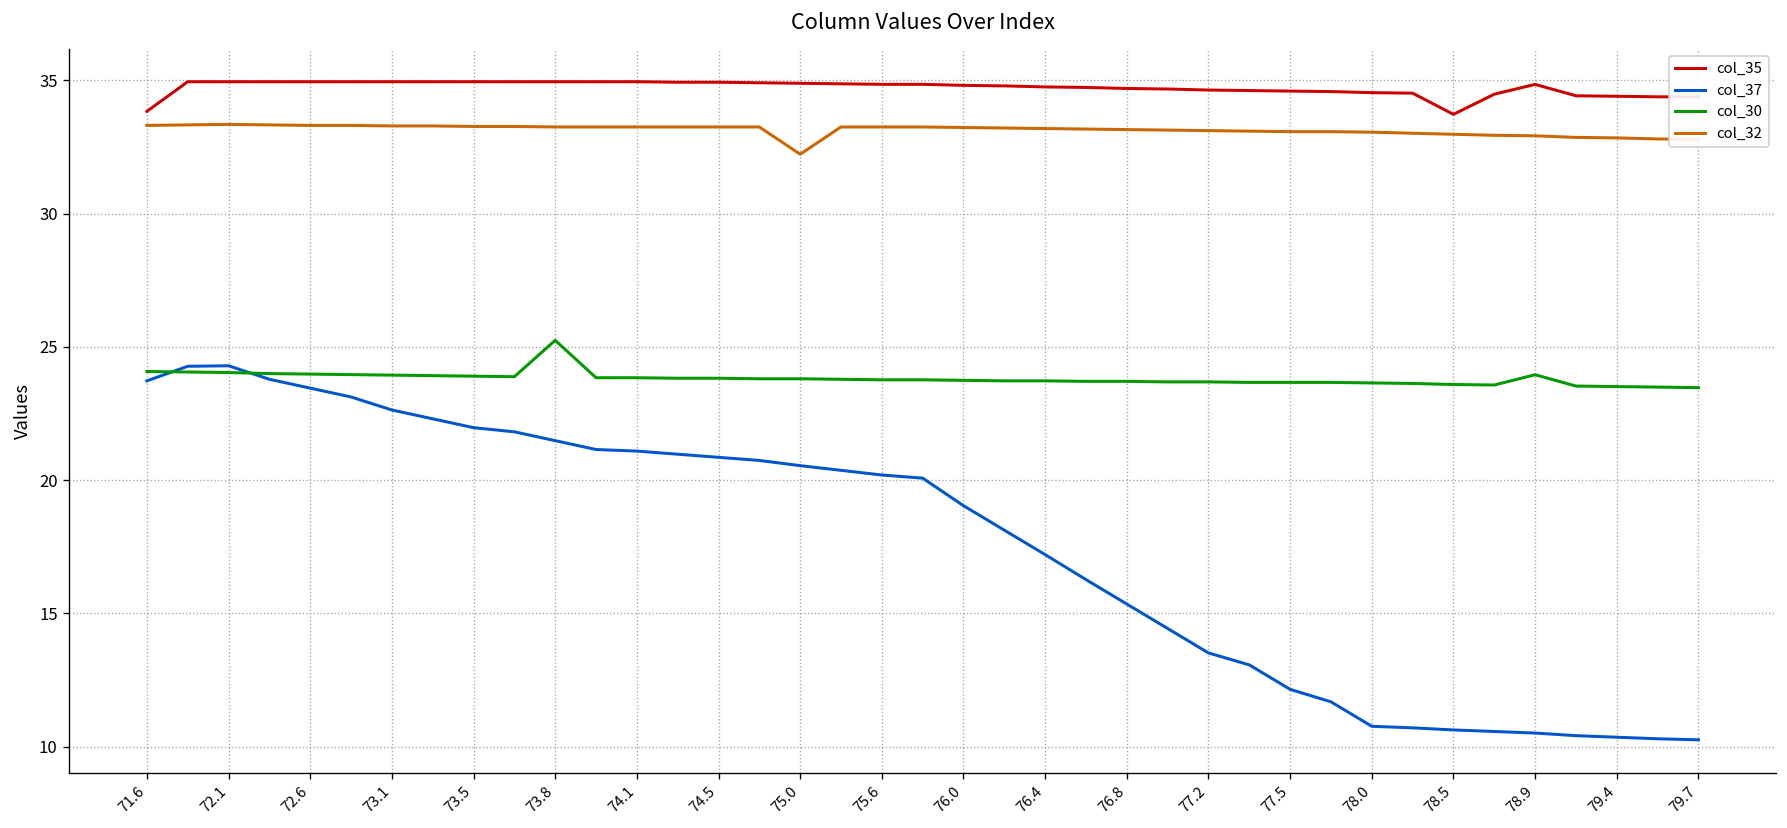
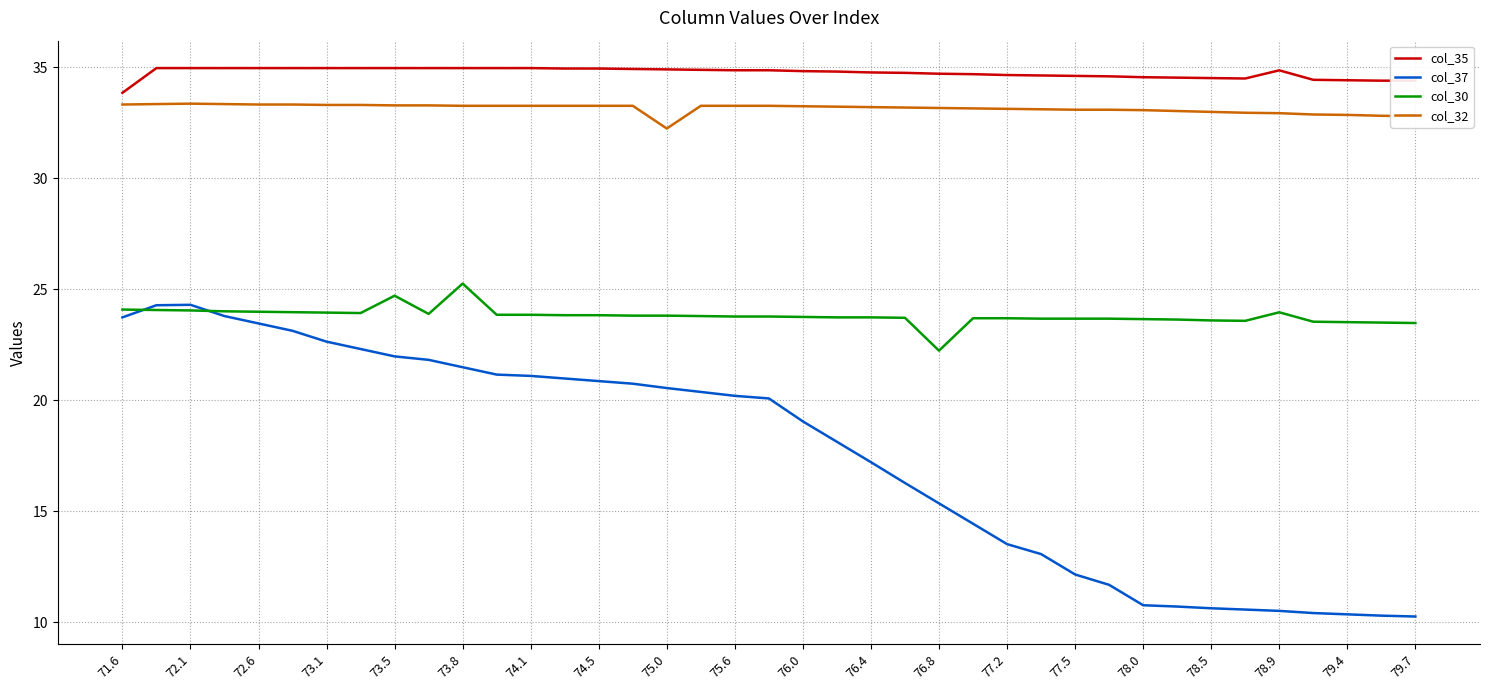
col_30, 73.5: 23.9 -> 24.7
col_30, 76.8: 23.7 -> 22.2
col_35, 78.5: 33.7 -> 34.5
